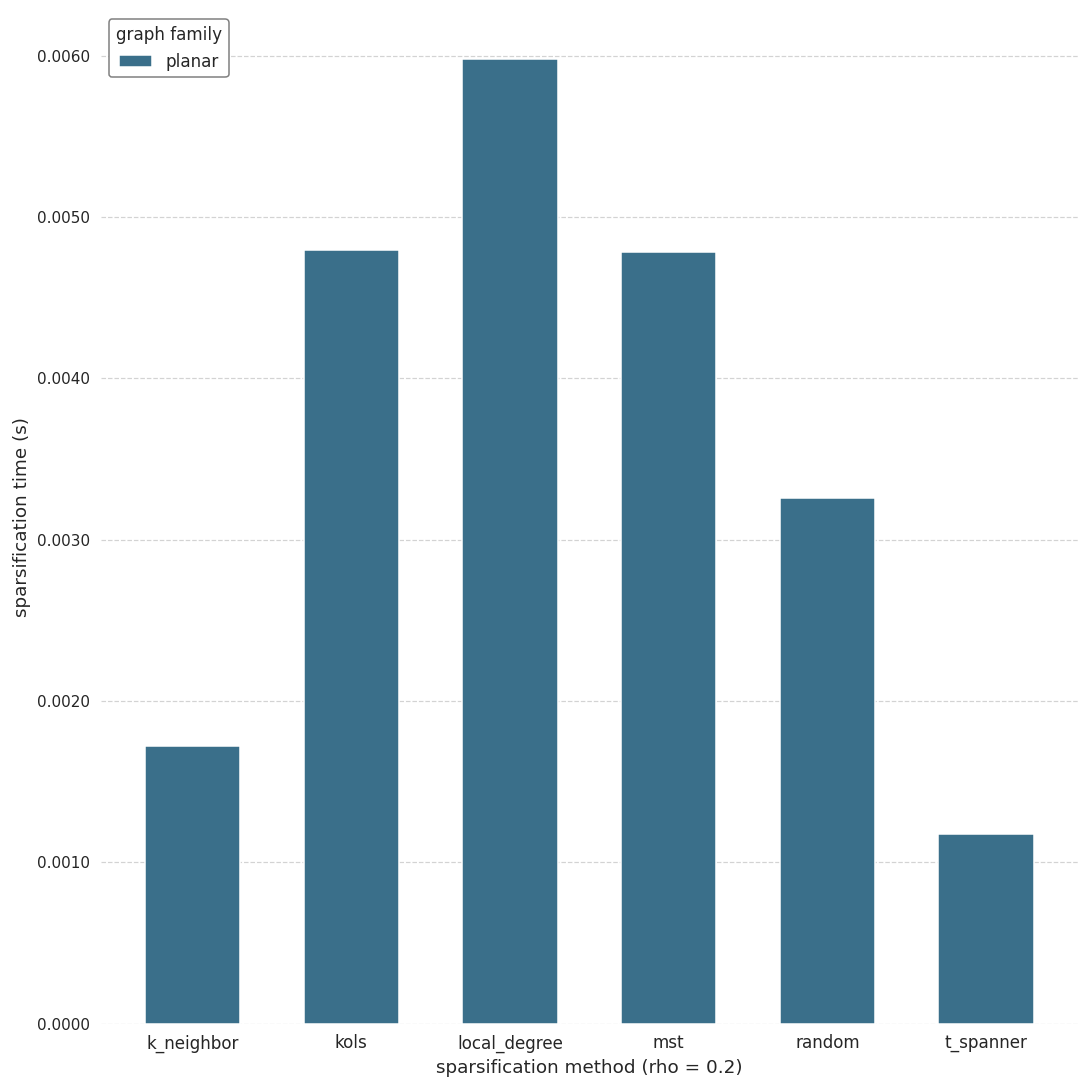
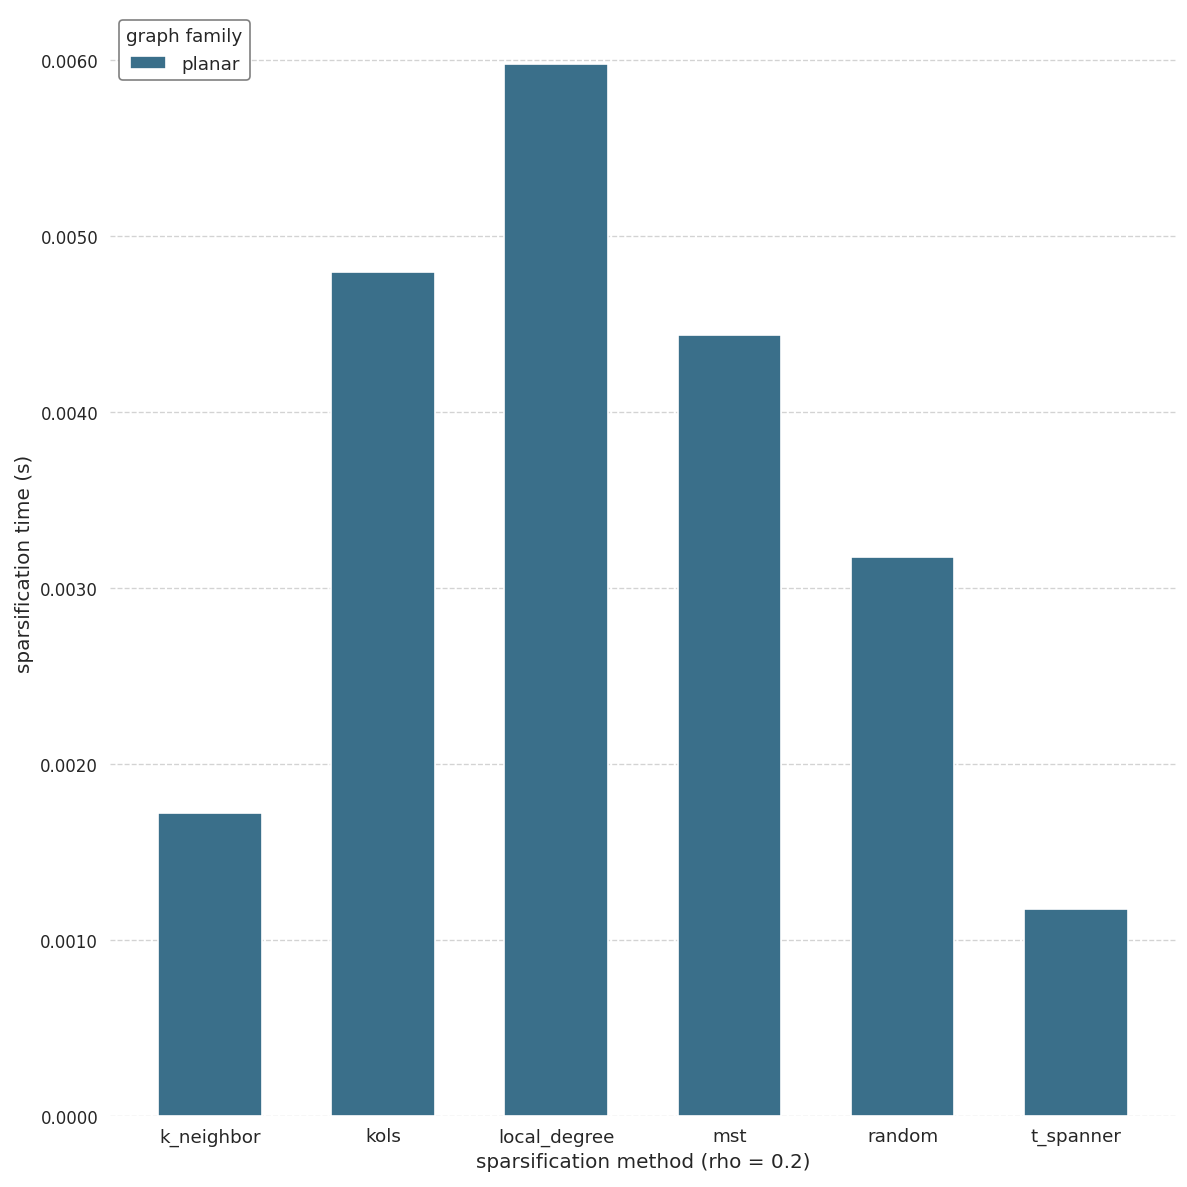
mst: 0.00478 -> 0.00443
random: 0.00326 -> 0.00317
